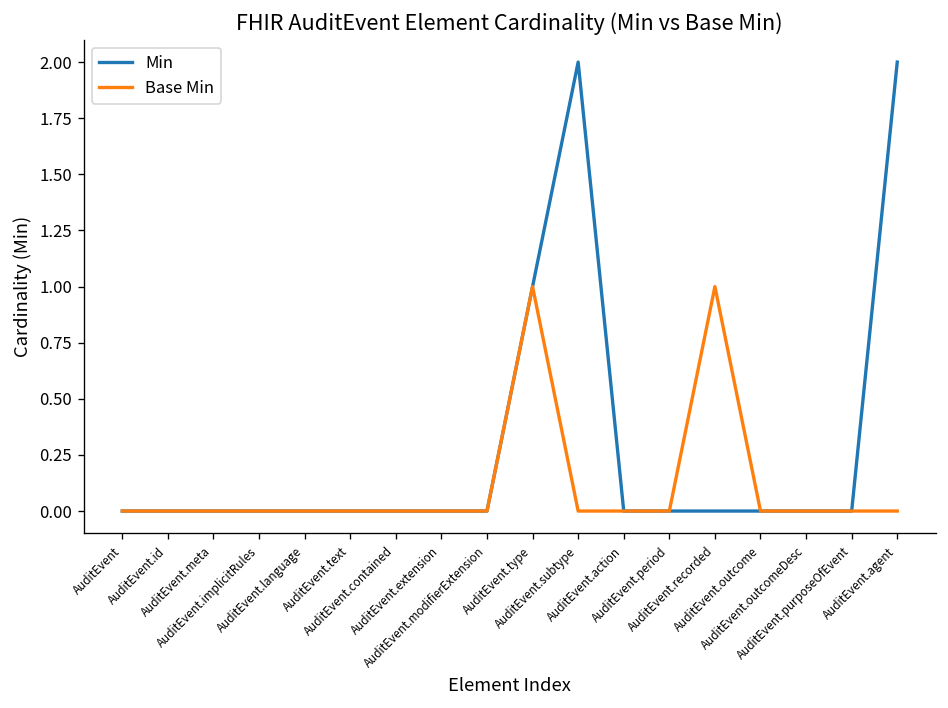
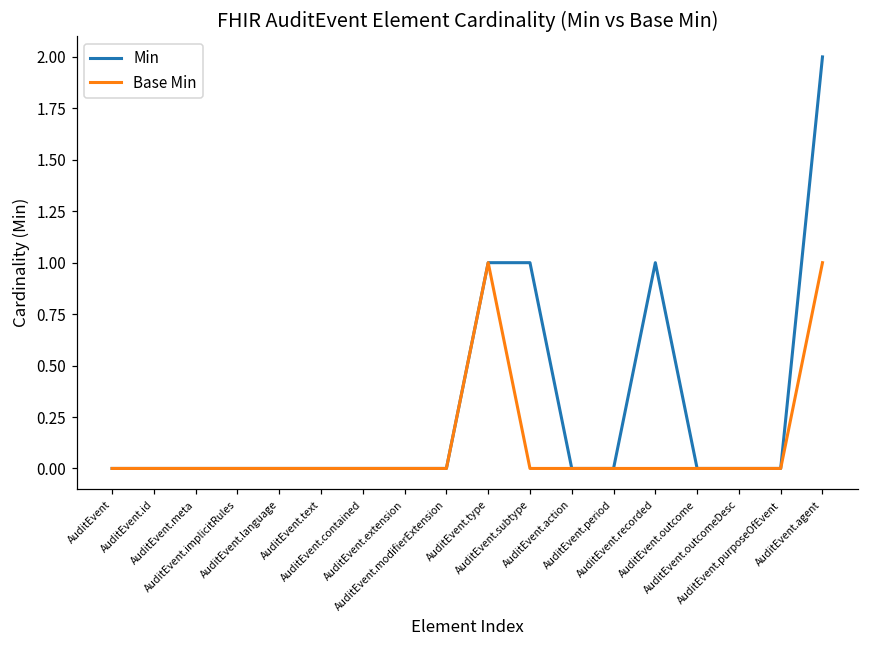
Min, AuditEvent.subtype: 2 -> 1
Min, AuditEvent.recorded: 0 -> 1
Base Min, AuditEvent.recorded: 1 -> 0
Base Min, AuditEvent.agent: 0 -> 1
